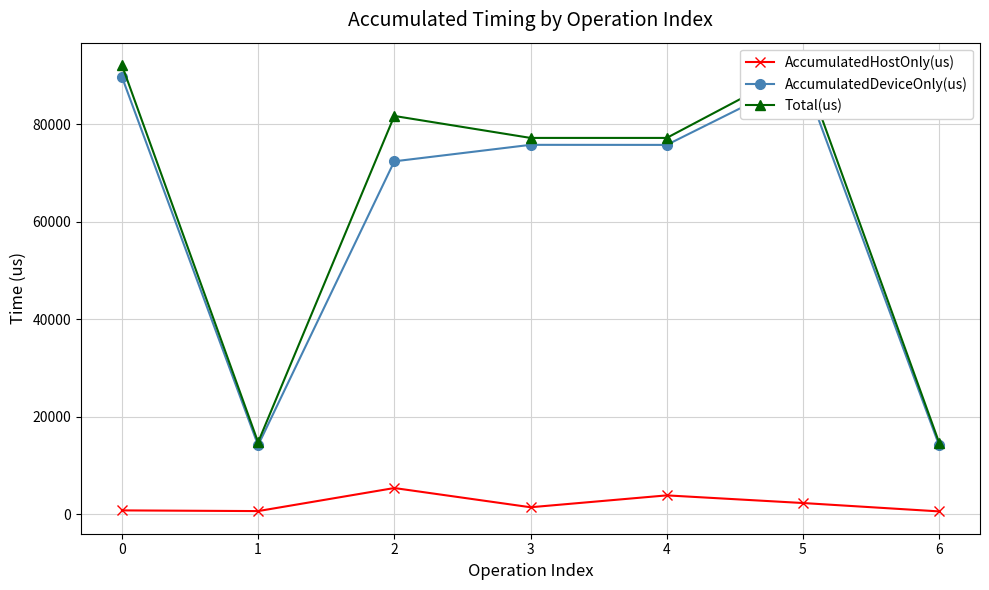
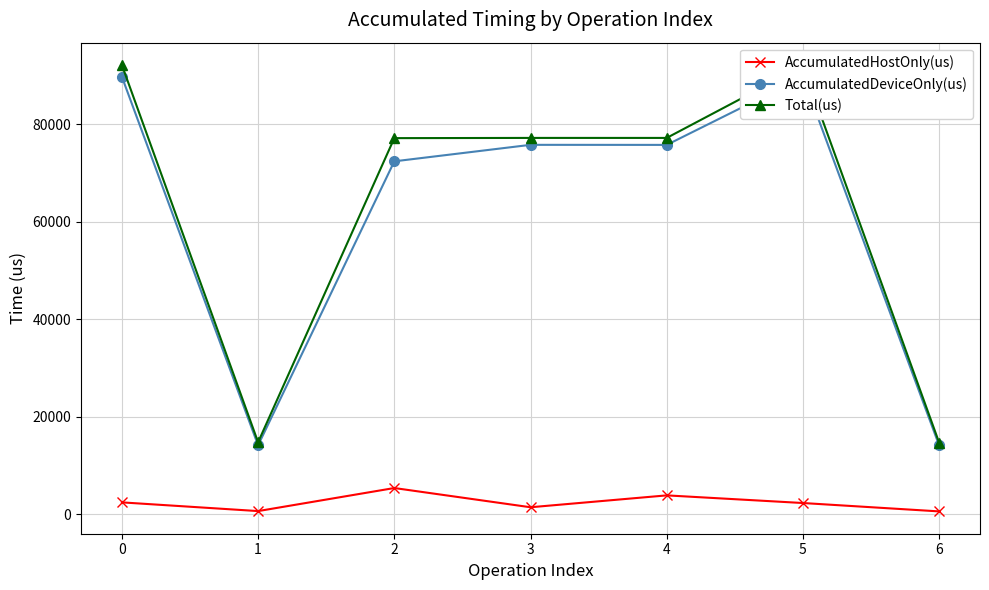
AccumulatedHostOnly(us), 0: 1000 -> 2000
Total(us), 2: 82000 -> 77000
